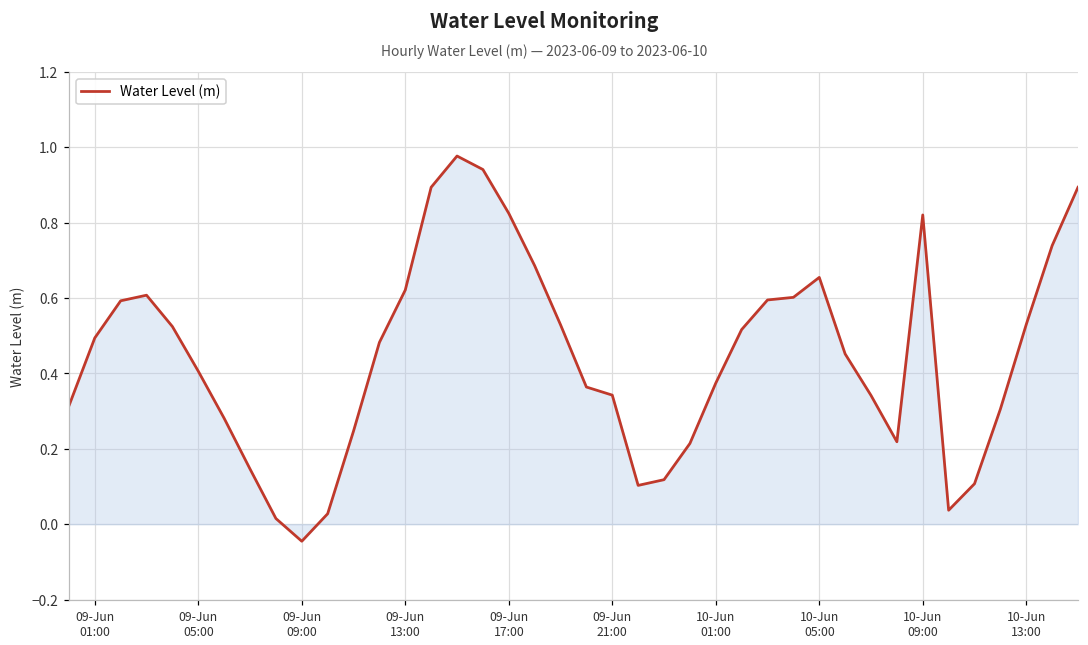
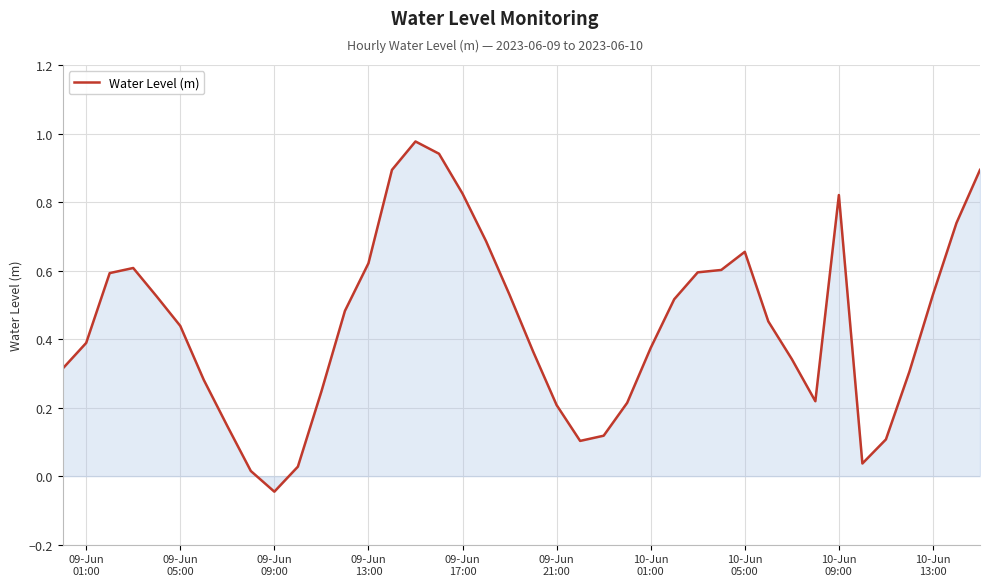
Water Level (m), 09-Jun 01:00: 0.49 -> 0.39
Water Level (m), 09-Jun 05:00: 0.41 -> 0.44
Water Level (m), 09-Jun 21:00: 0.34 -> 0.21
